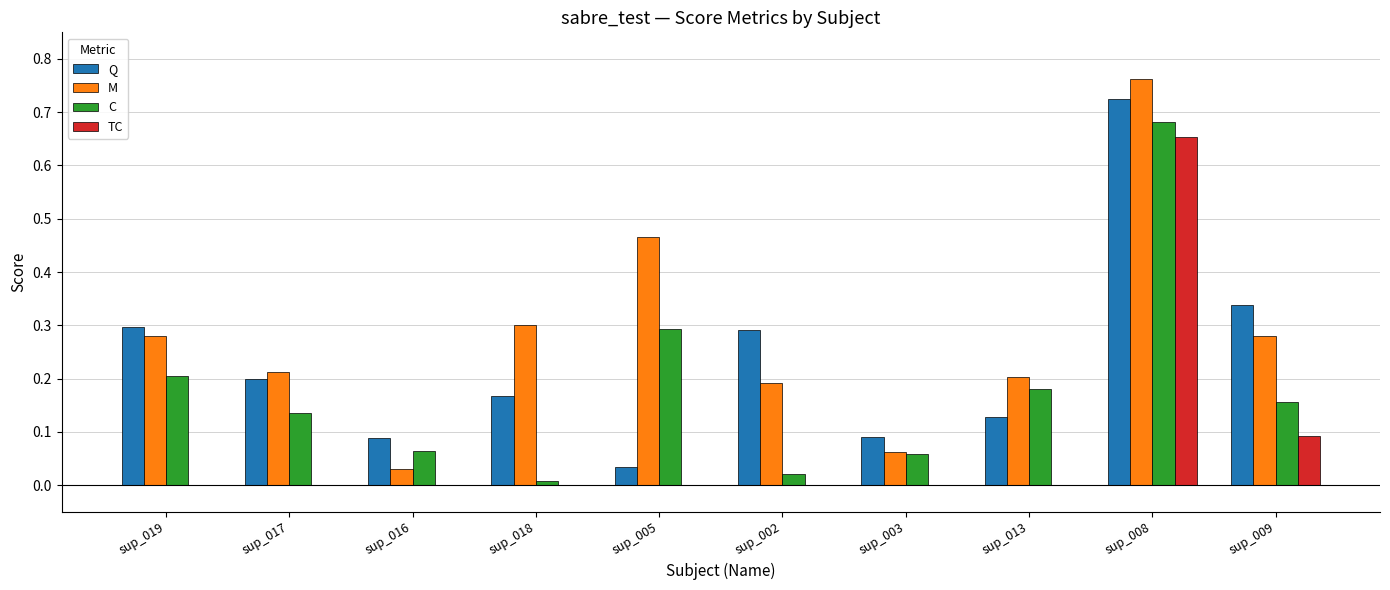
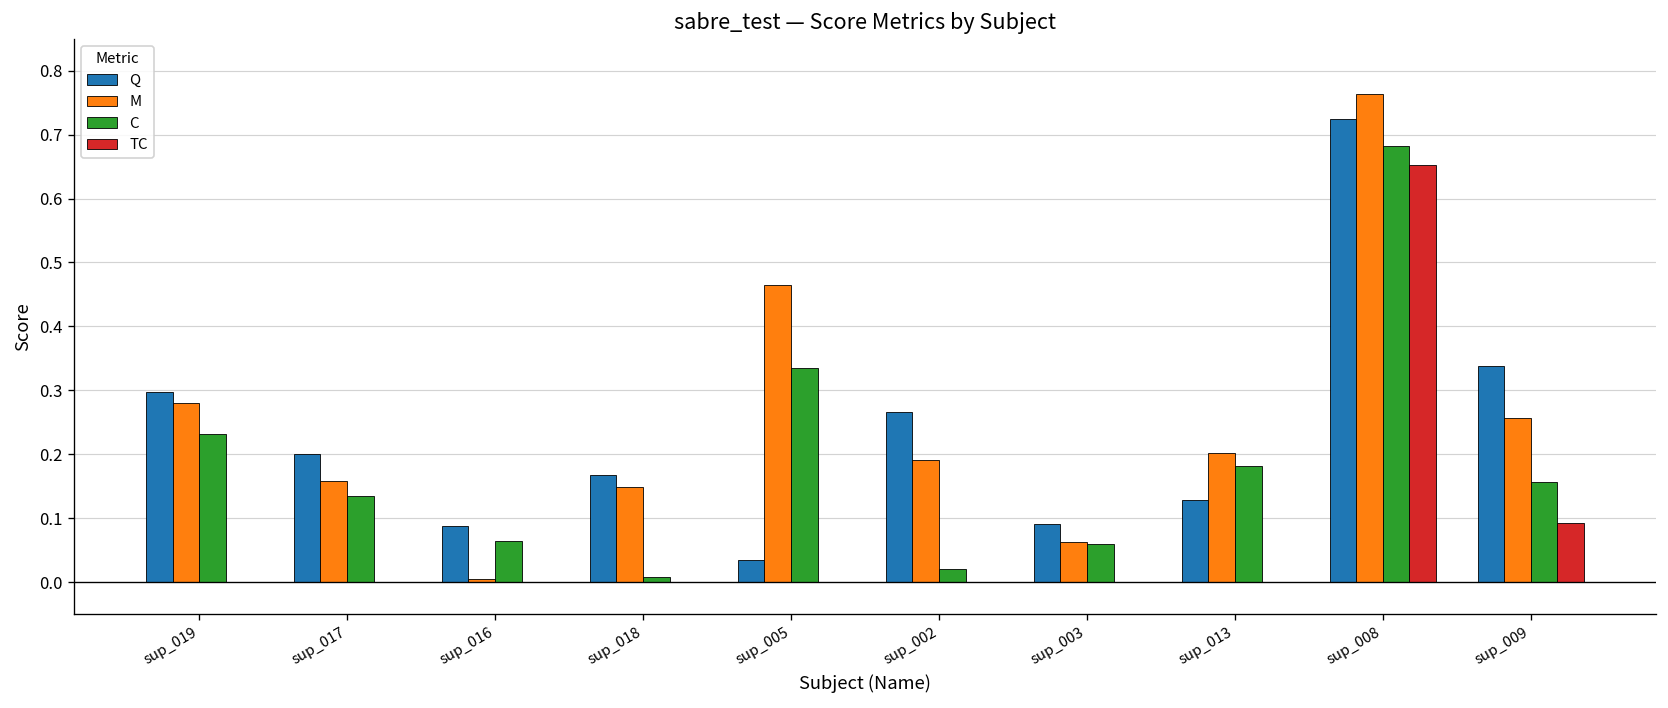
C, sup_019: 0.20 -> 0.23
M, sup_017: 0.21 -> 0.16
M, sup_016: 0.03 -> 0.01
M, sup_018: 0.30 -> 0.15
C, sup_005: 0.29 -> 0.34
Q, sup_002: 0.29 -> 0.27
M, sup_009: 0.28 -> 0.26
